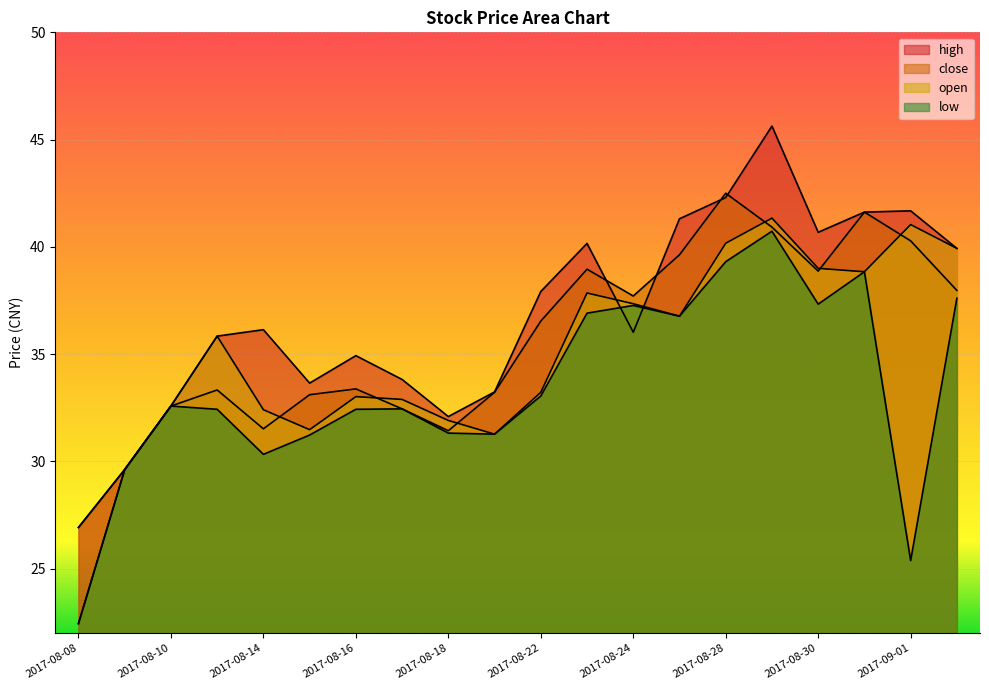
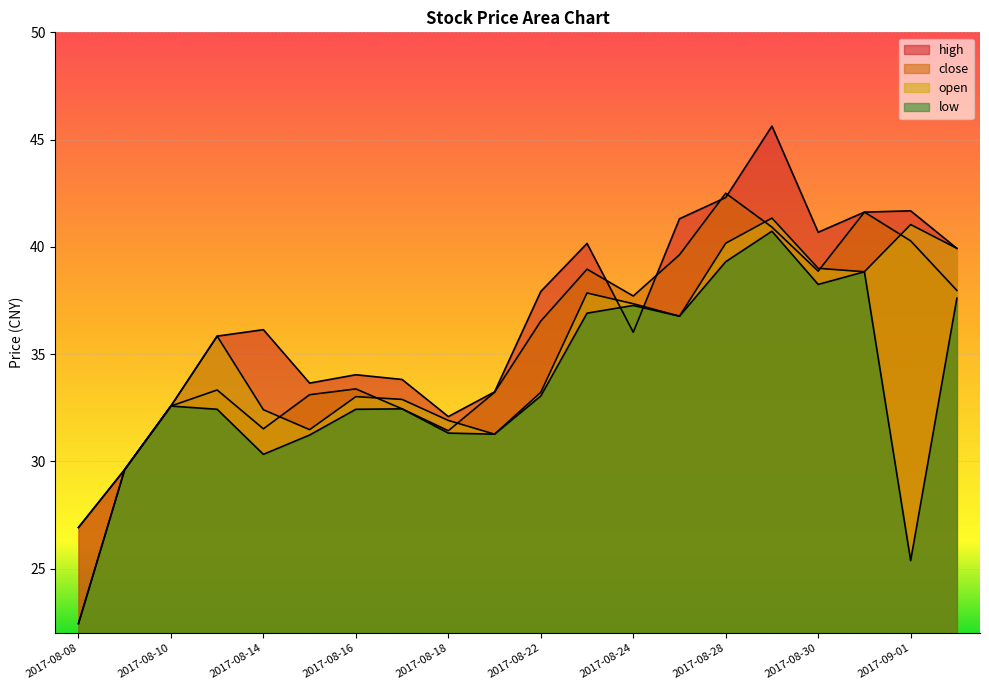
high, 2017-08-16: 34.9 -> 34.0
low, 2017-08-30: 37.3 -> 38.3
